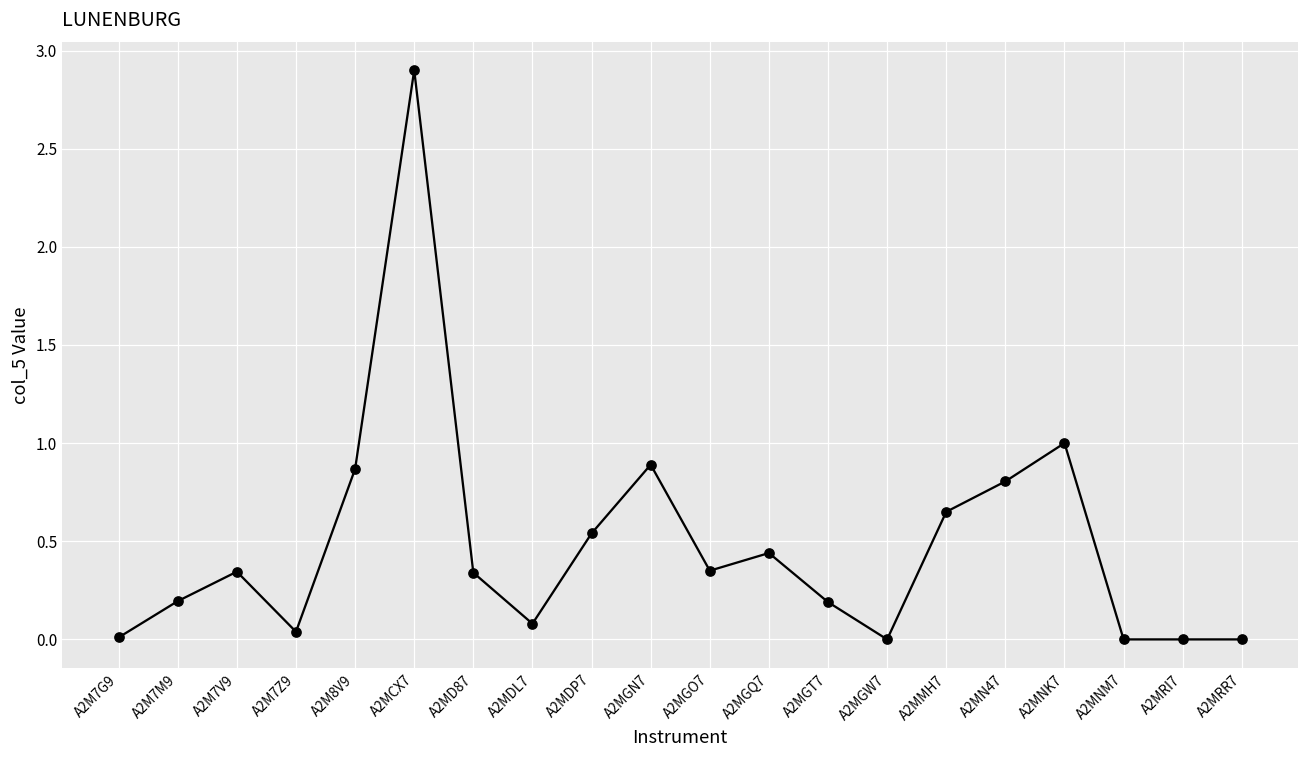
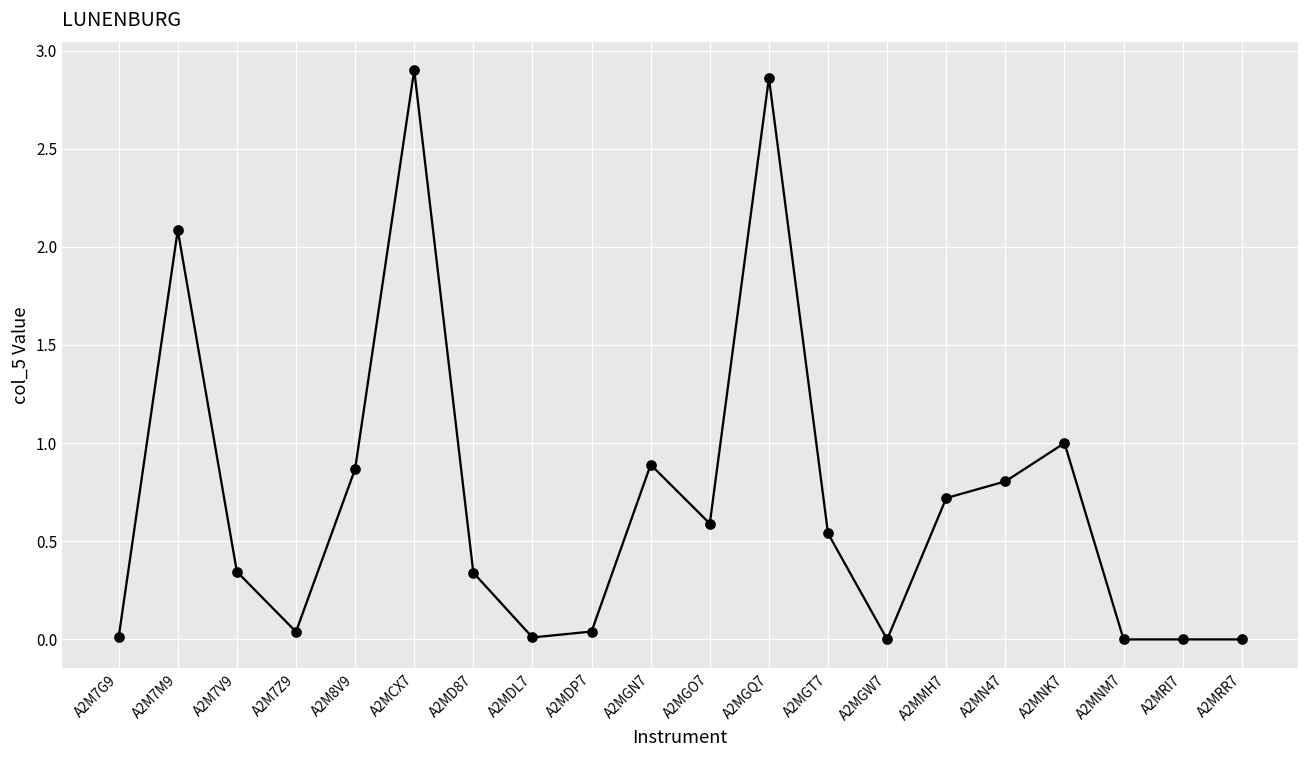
A2M7M9: 0.20 -> 2.09
A2MDL7: 0.08 -> 0.01
A2MDP7: 0.54 -> 0.04
A2MGO7: 0.35 -> 0.59
A2MGQ7: 0.44 -> 2.86
A2MGT7: 0.19 -> 0.54
A2MMH7: 0.65 -> 0.72
